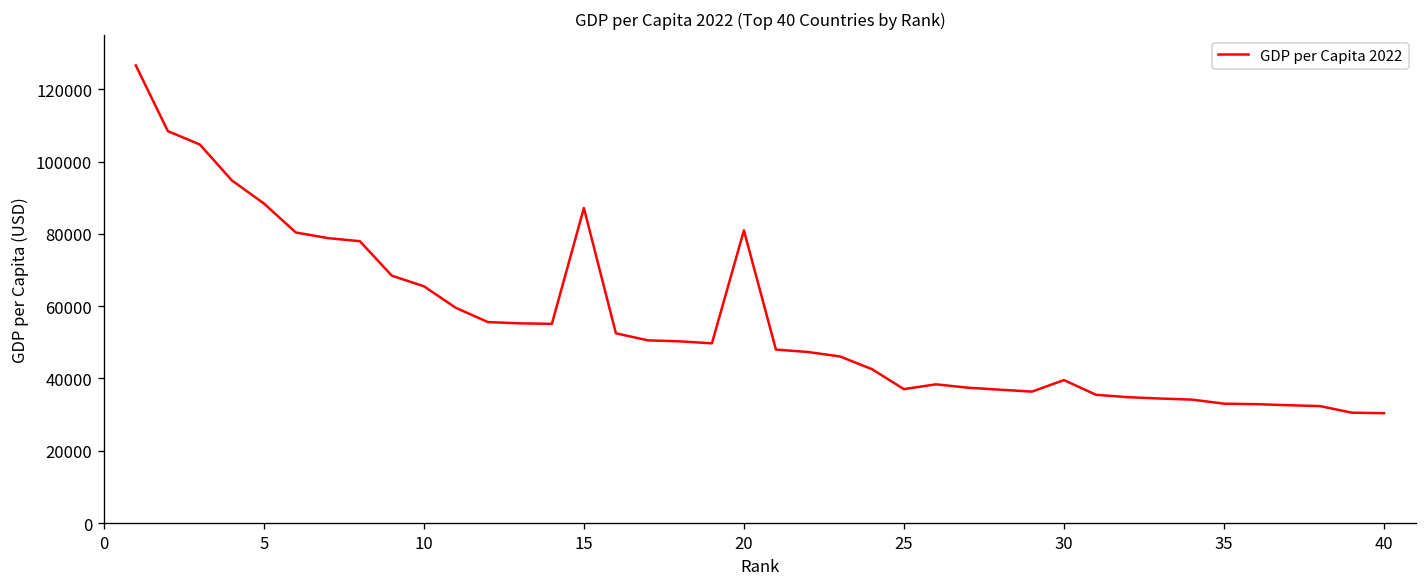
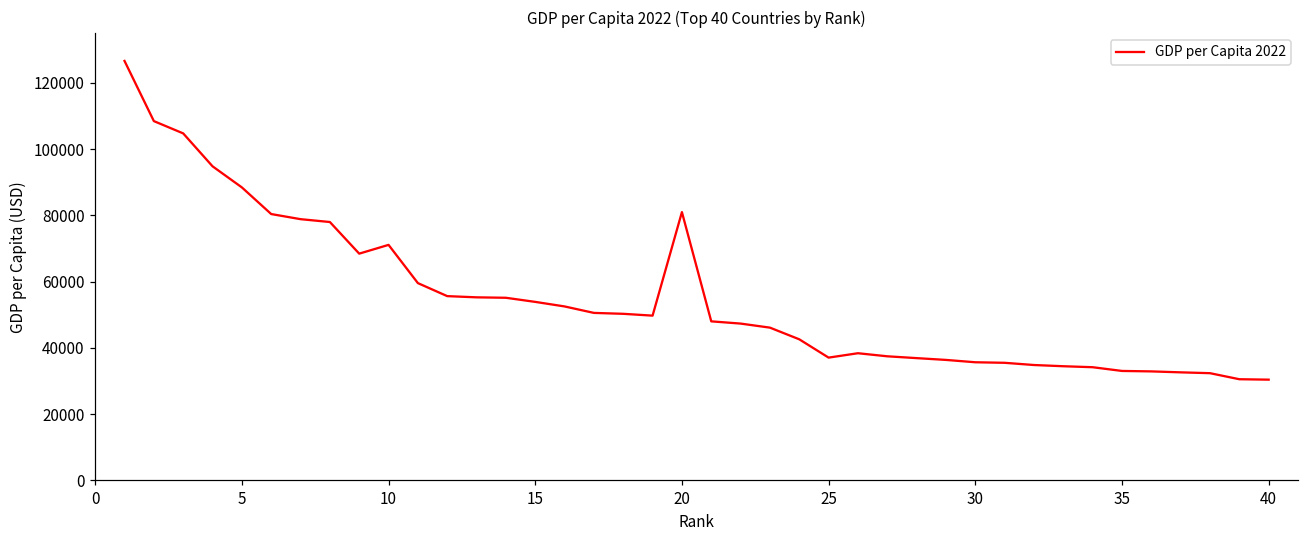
10: 66000 -> 71000
15: 87000 -> 54000
30: 40000 -> 36000
